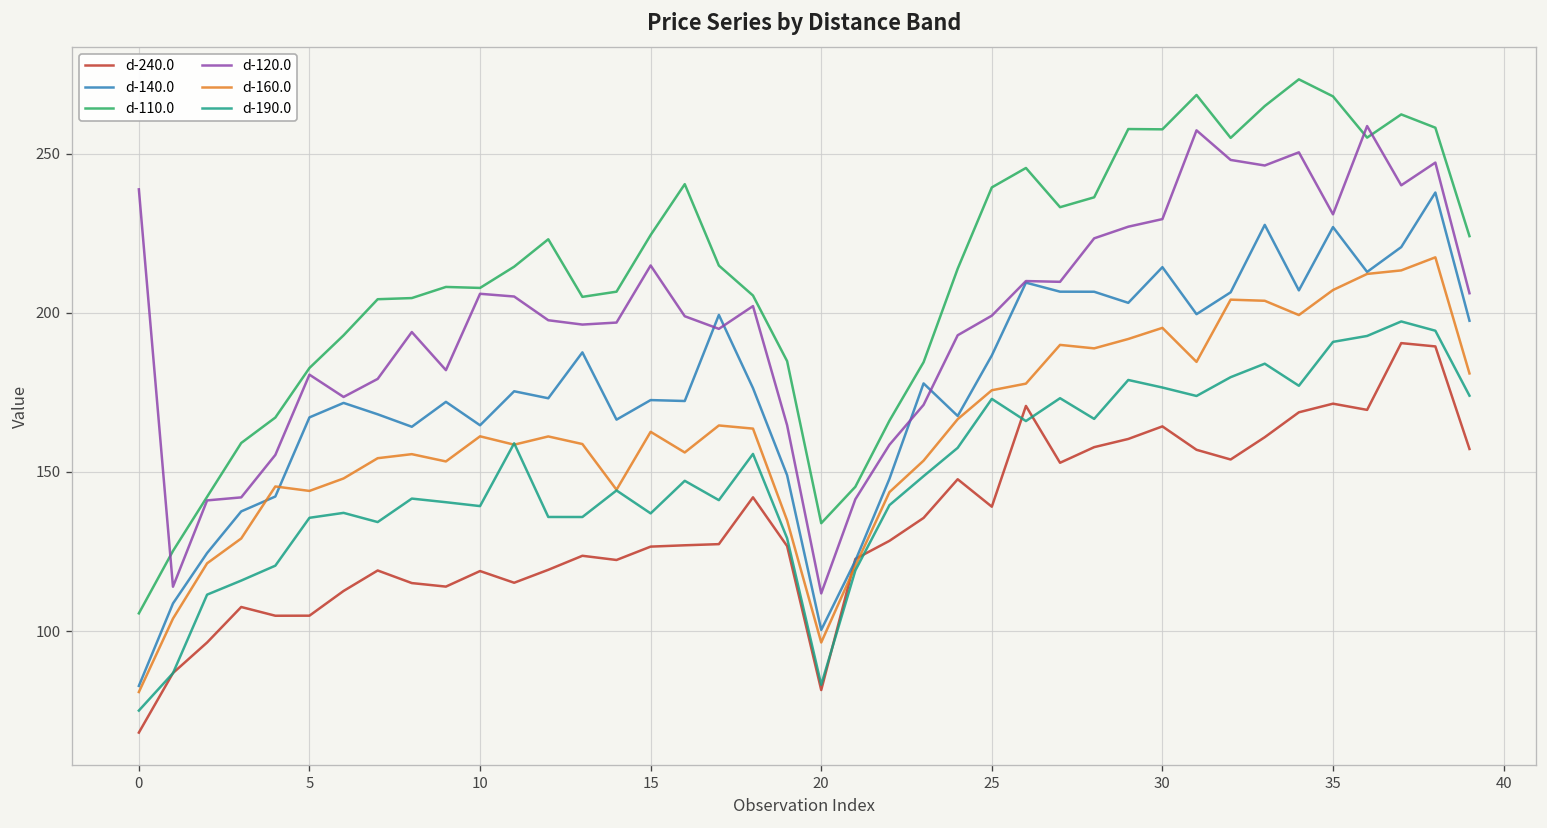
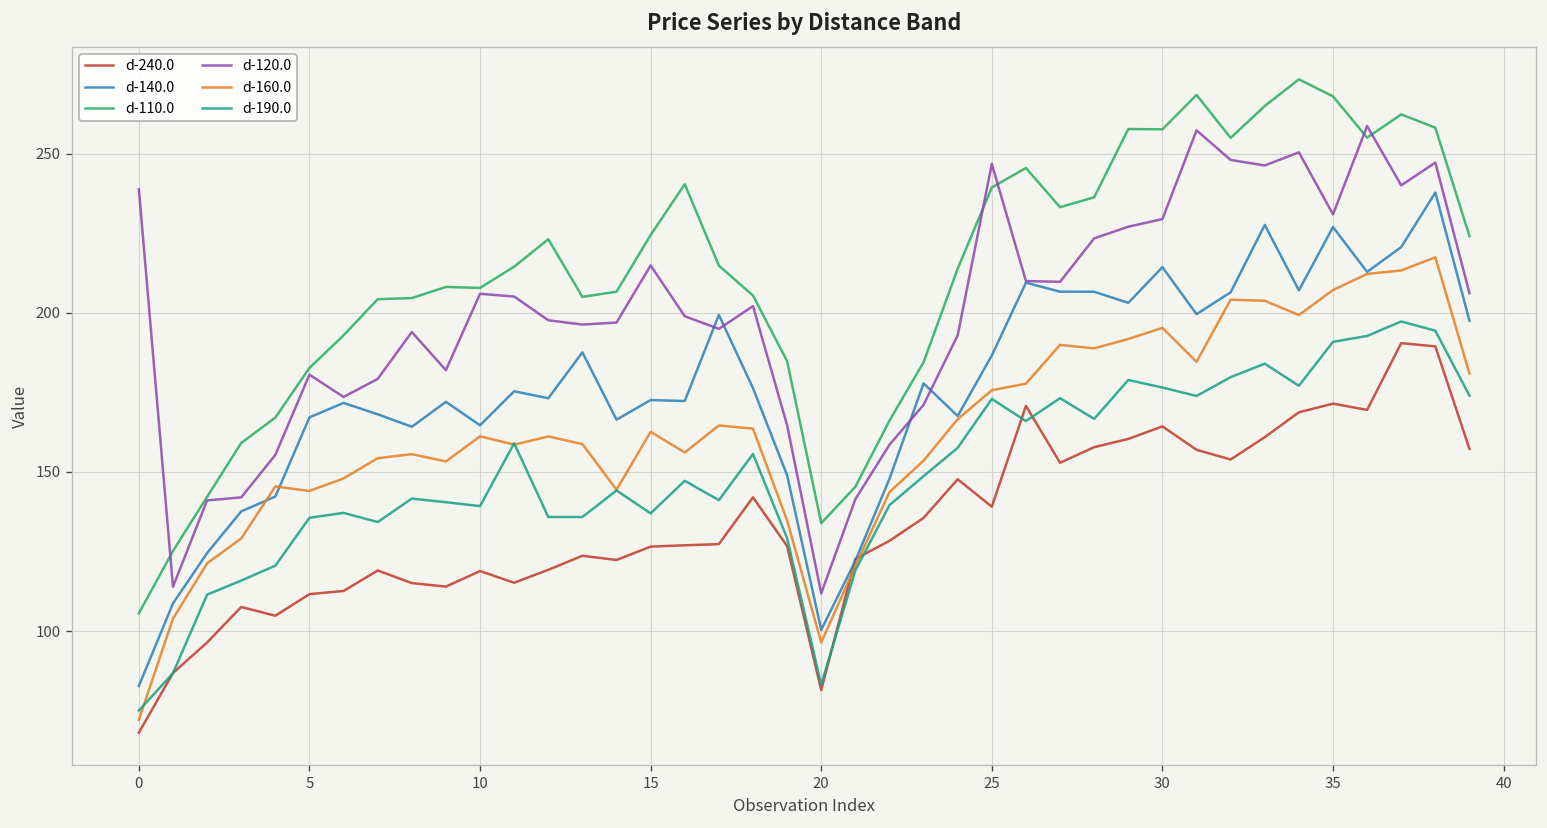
d-160.0, 0: 81 -> 72
d-240.0, 5: 105 -> 112
d-120.0, 25: 199 -> 247
